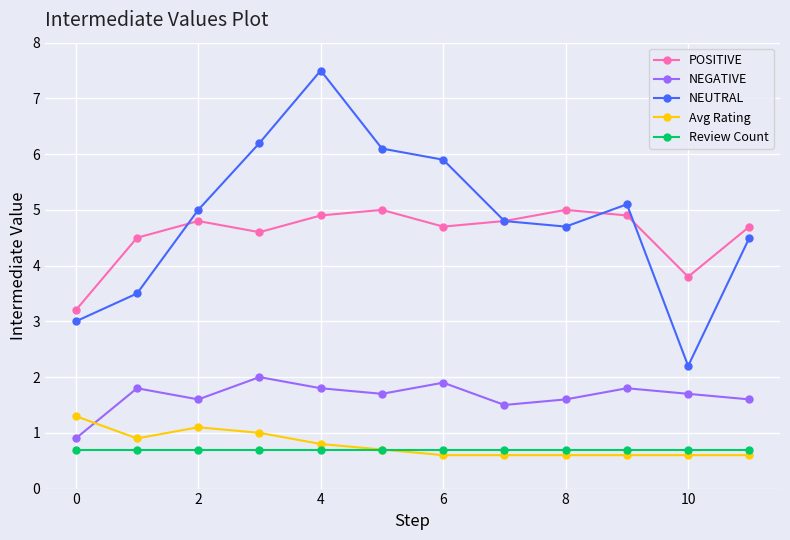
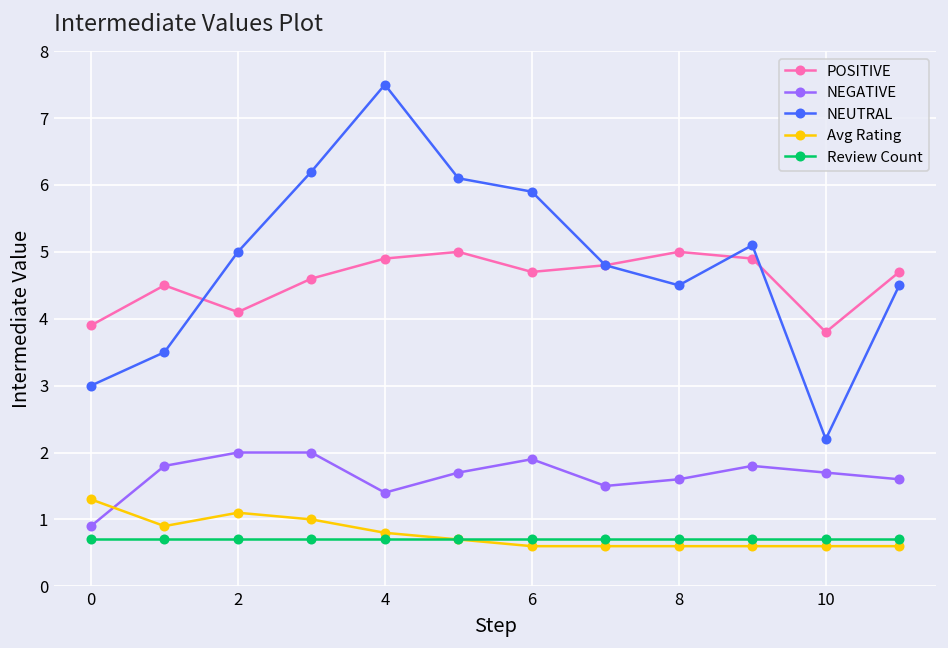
POSITIVE, 0: 3.2 -> 3.9
POSITIVE, 2: 4.8 -> 4.1
NEGATIVE, 2: 1.6 -> 2.0
NEGATIVE, 4: 1.8 -> 1.4
NEUTRAL, 8: 4.7 -> 4.5
